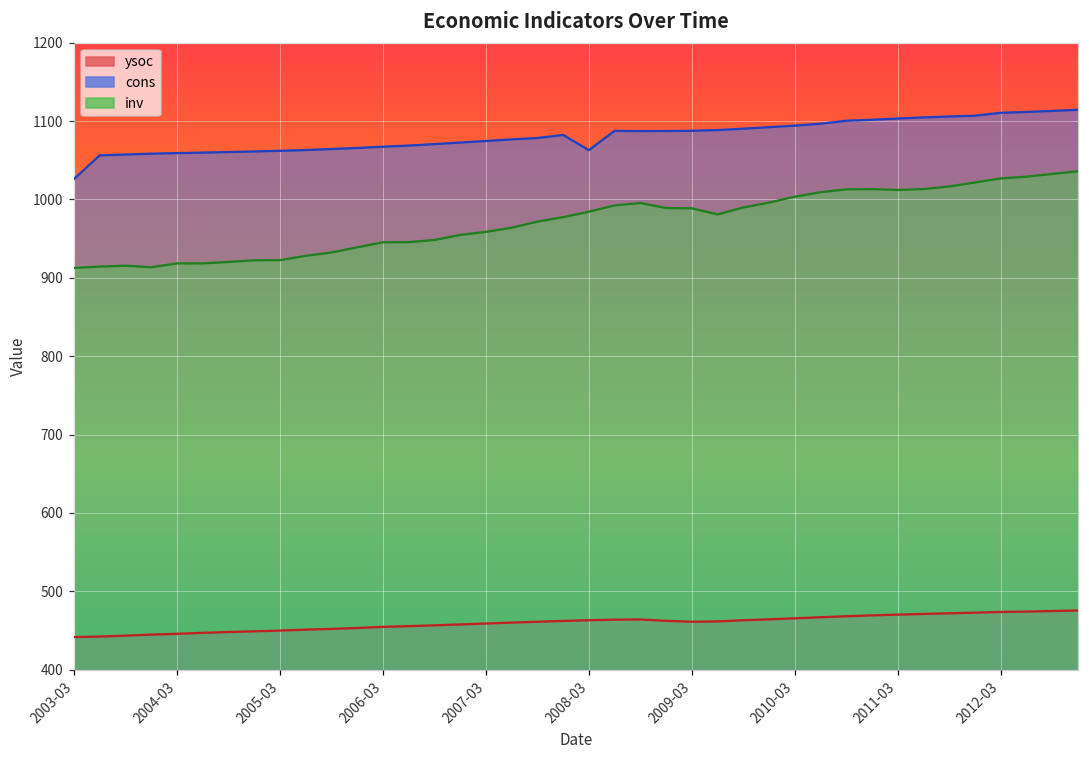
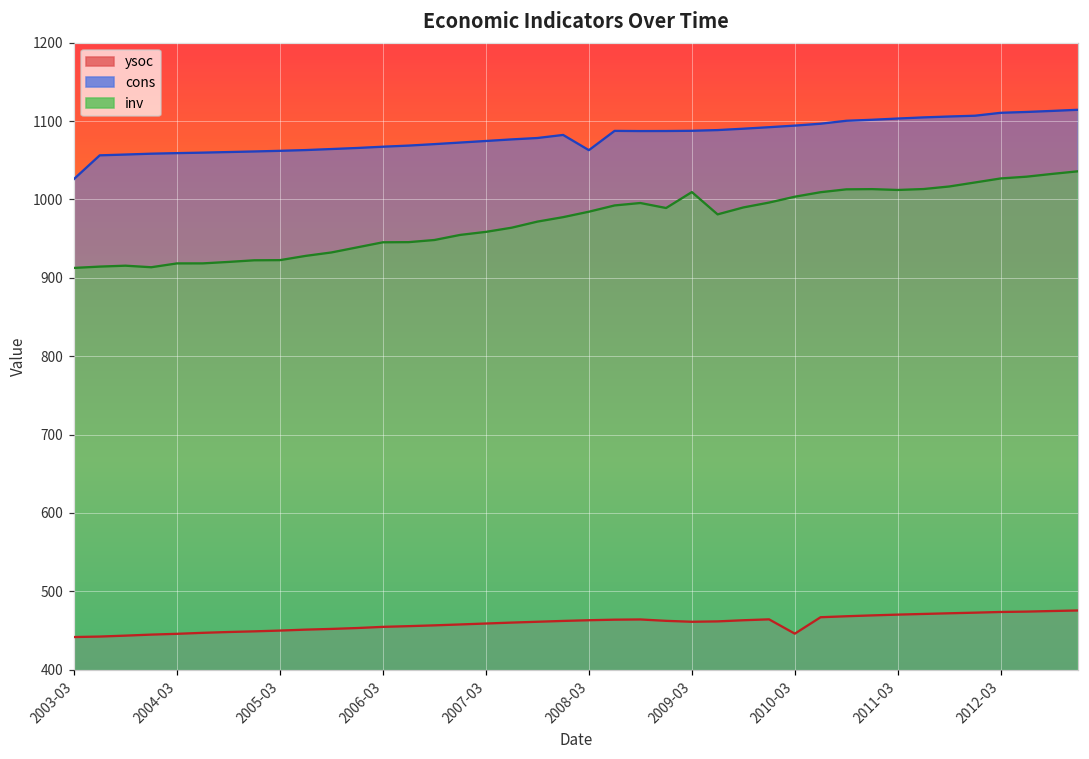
inv, 2009-03: 990 -> 1010
ysoc, 2010-03: 470 -> 450
